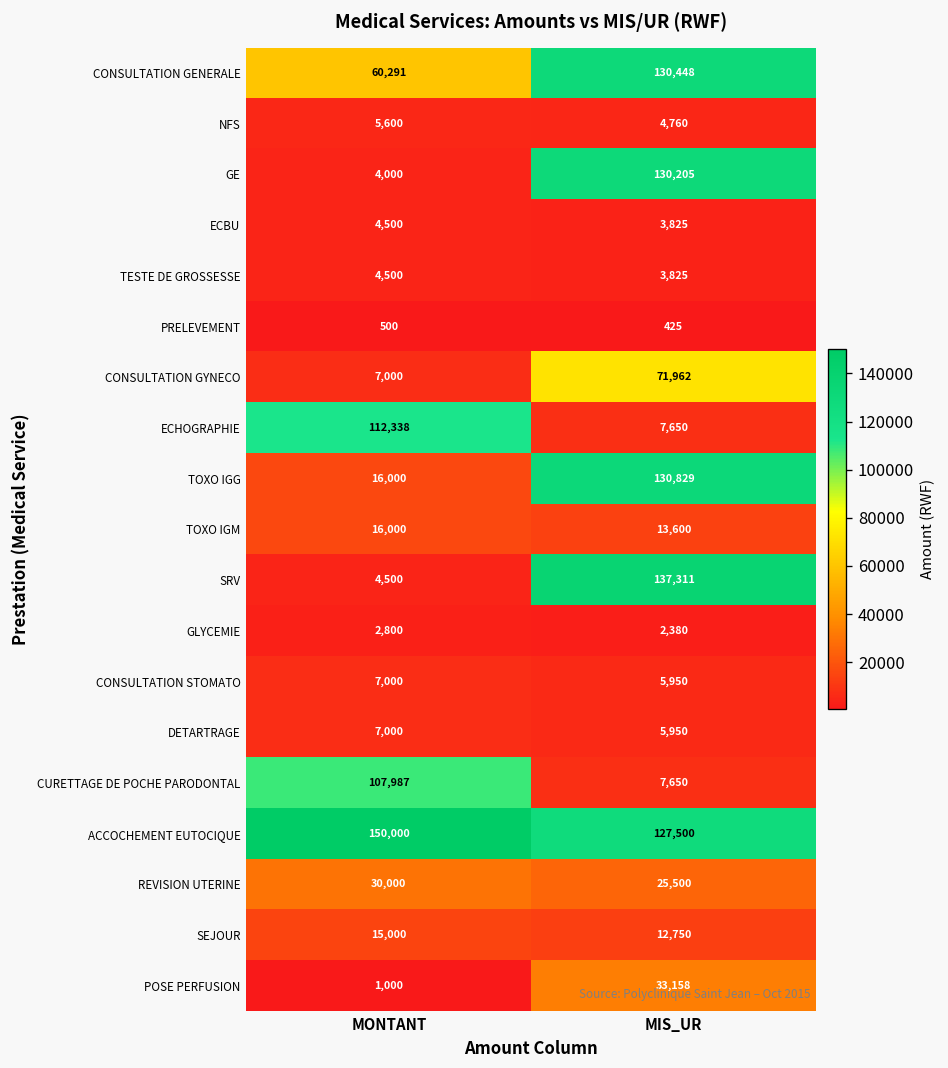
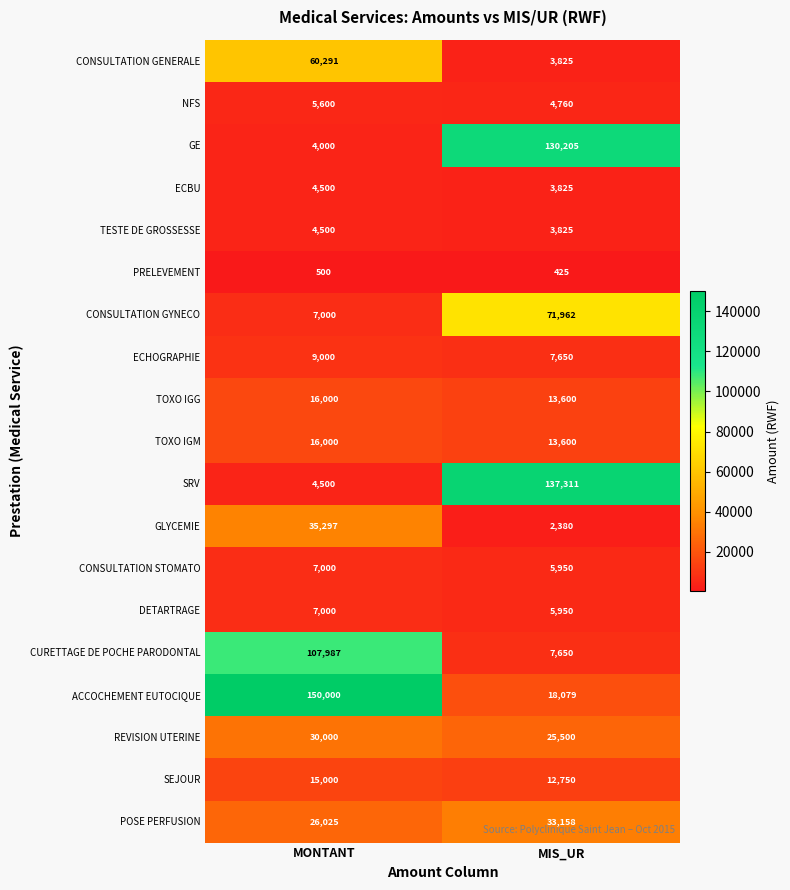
CONSULTATION GENERALE, MIS_UR: 130,448 -> 3,825
ECHOGRAPHIE, MONTANT: 112,338 -> 9,000
TOXO IGG, MIS_UR: 130,829 -> 13,600
GLYCEMIE, MONTANT: 2,800 -> 35,297
ACCOCHEMENT EUTOCIQUE, MIS_UR: 127,500 -> 18,079
POSE PERFUSION, MONTANT: 1,000 -> 26,025
